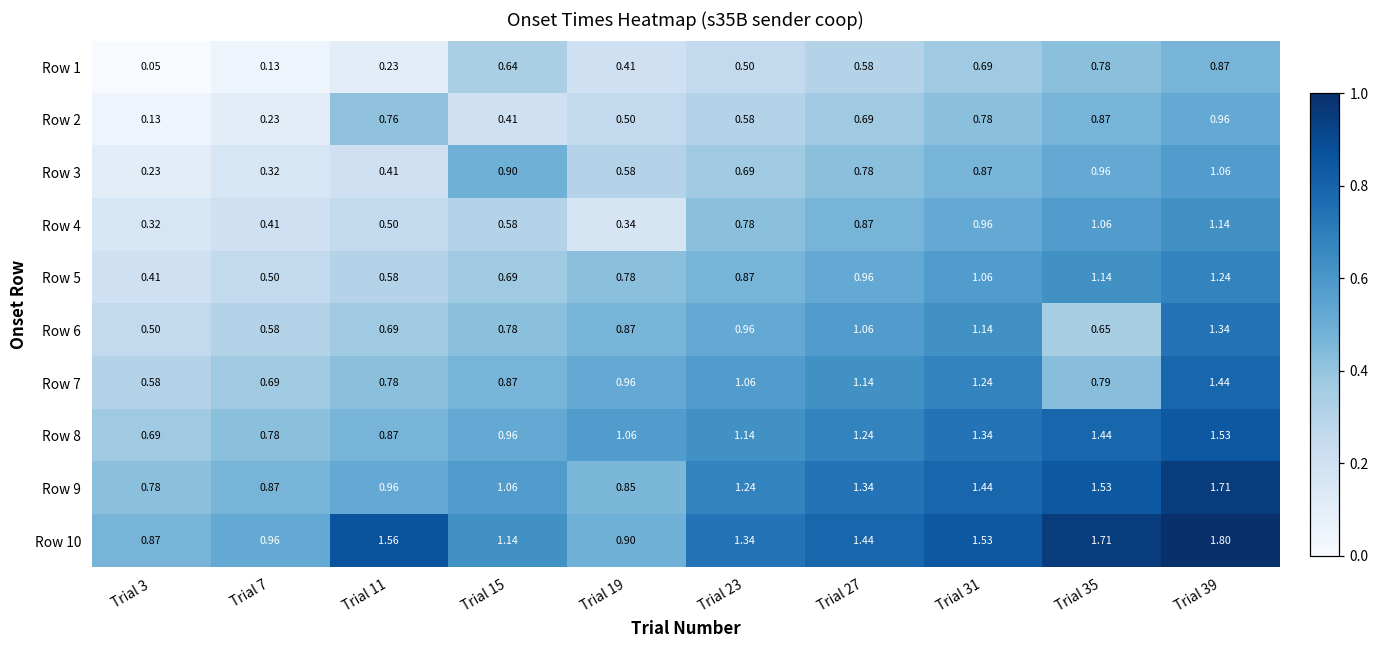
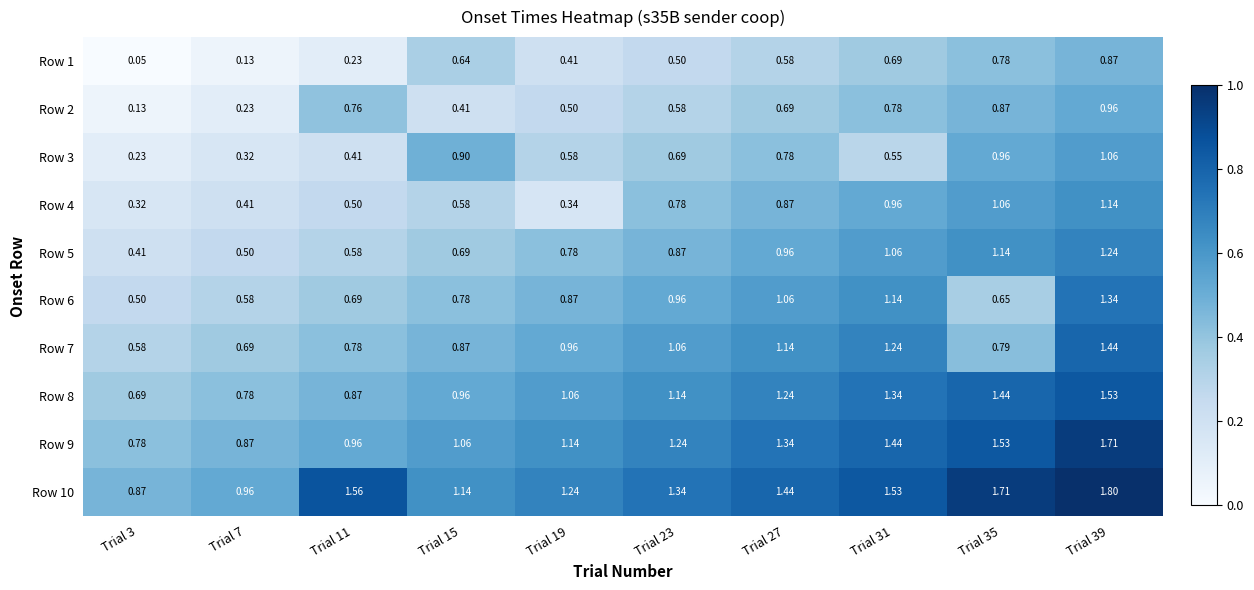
Row 3, Trial 31: 0.87 -> 0.55
Row 9, Trial 19: 0.85 -> 1.14
Row 10, Trial 19: 0.90 -> 1.24
